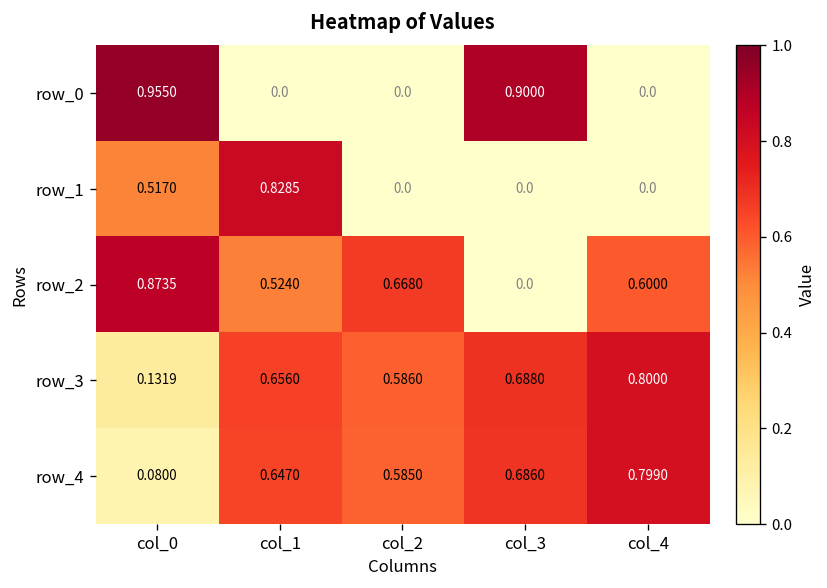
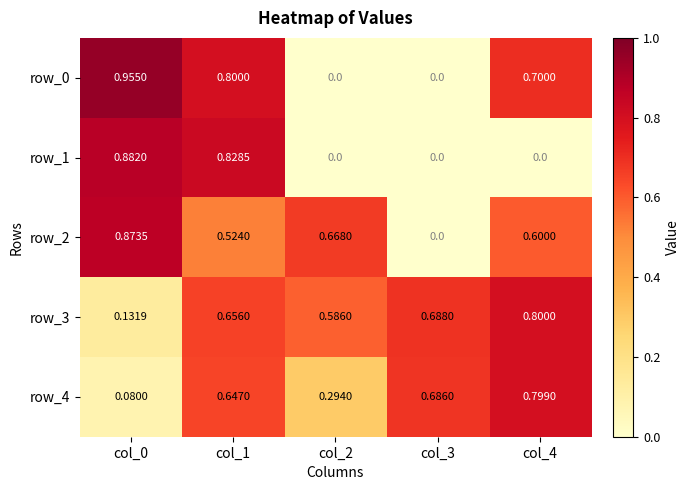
row_0, col_1: 0.0 -> 0.8000
row_0, col_3: 0.9000 -> 0.0
row_0, col_4: 0.0 -> 0.7000
row_1, col_0: 0.5170 -> 0.8820
row_4, col_2: 0.5850 -> 0.2940
